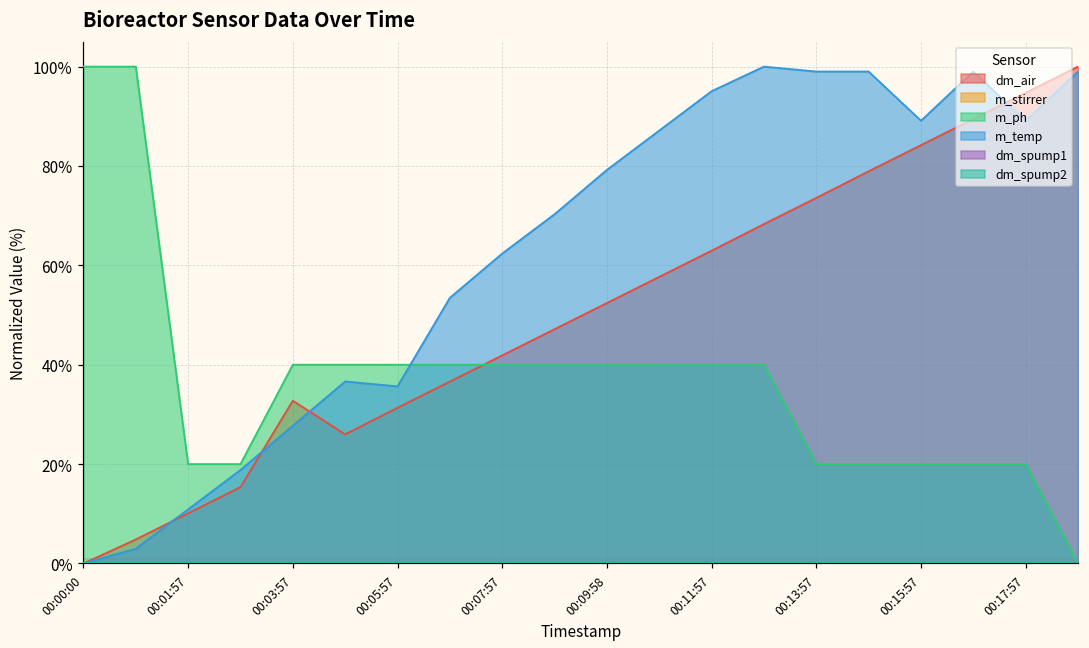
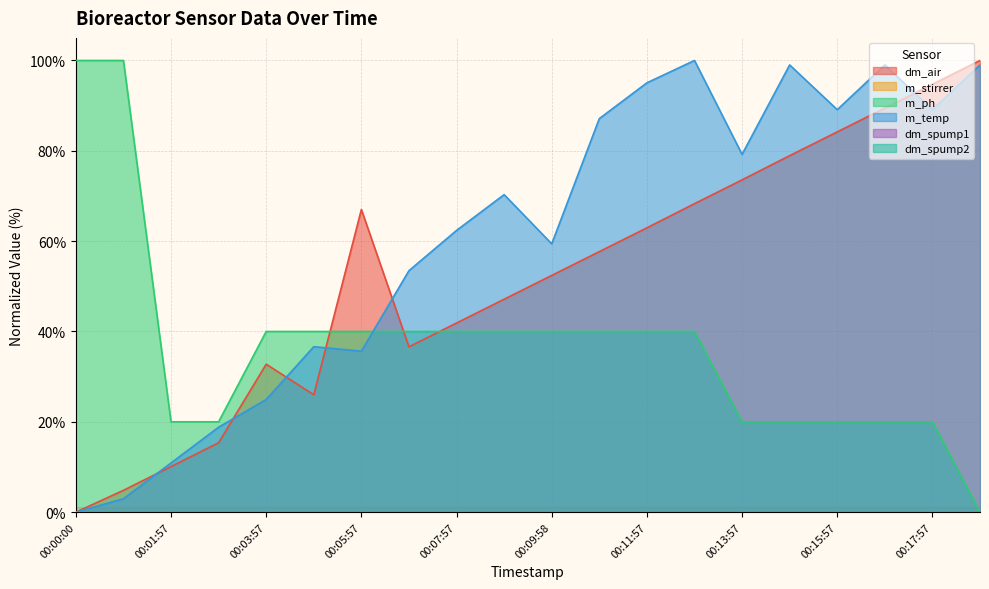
m_temp, 00:03:57: 28% -> 25%
dm_air, 00:05:57: 31% -> 67%
m_temp, 00:09:58: 79% -> 59%
m_temp, 00:13:57: 99% -> 79%
